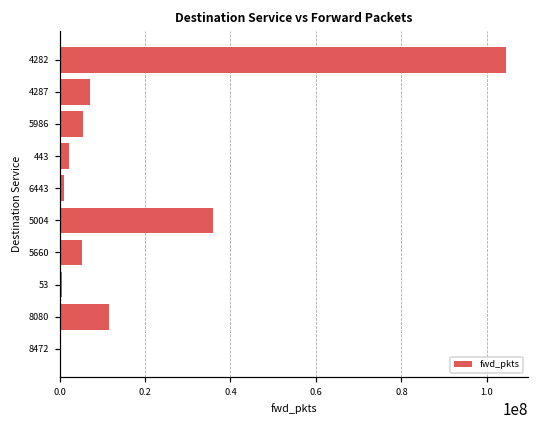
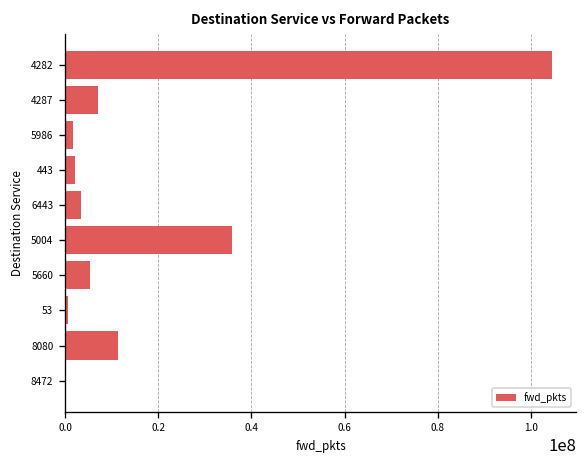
5986: 5000000 -> 2000000
6443: 1000000 -> 3000000
